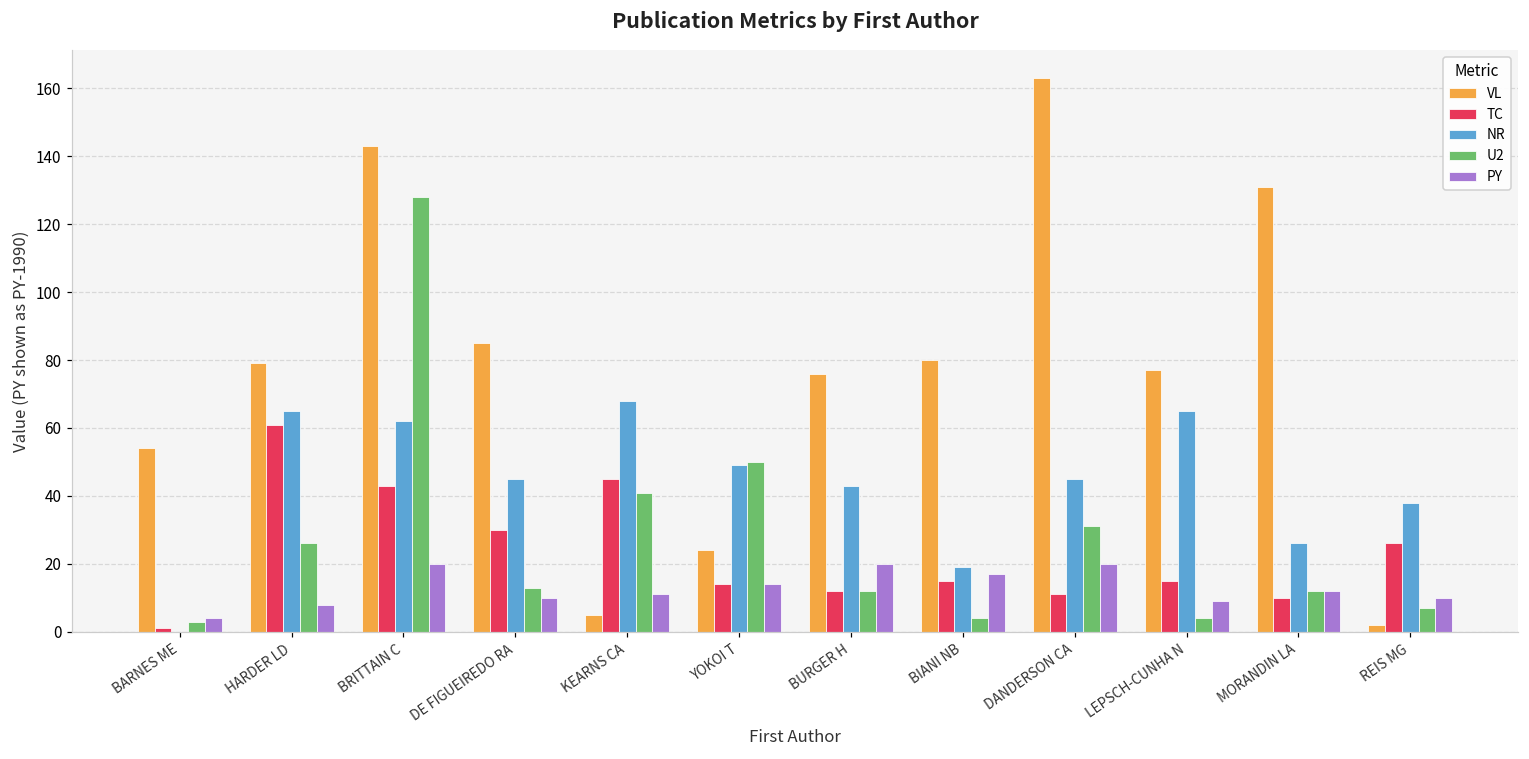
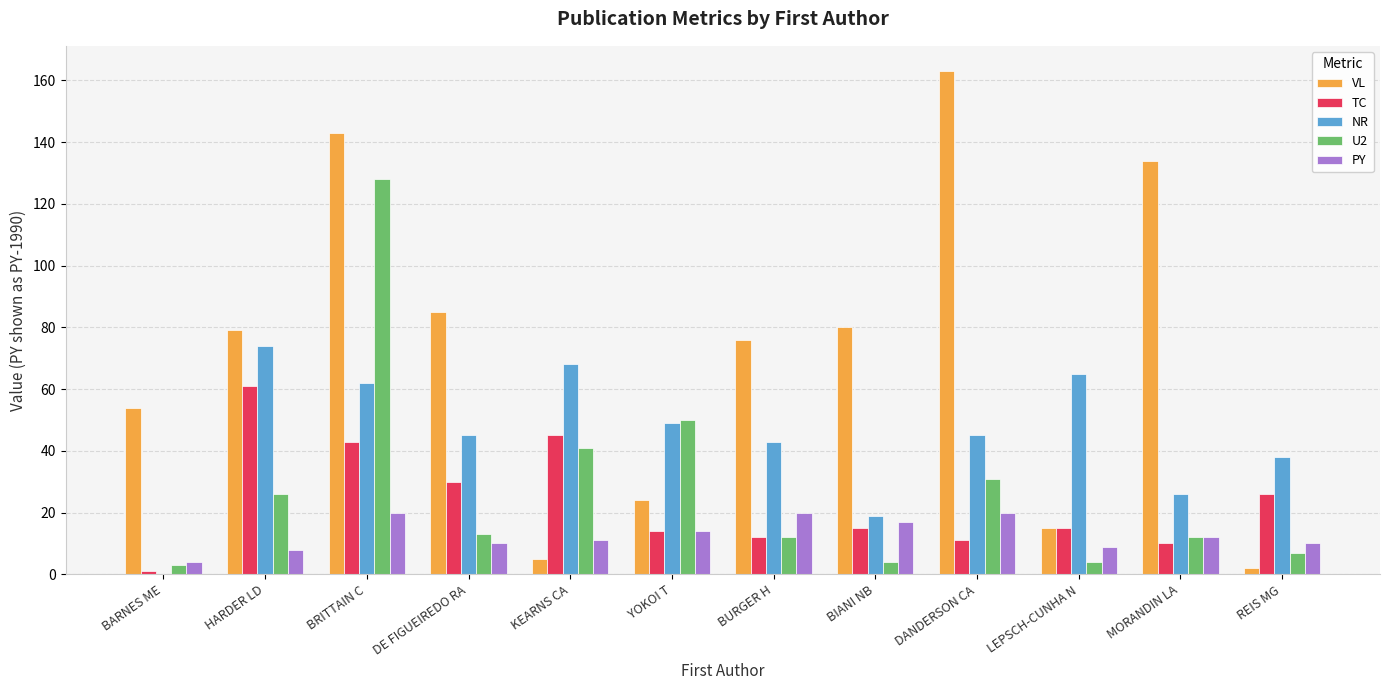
NR, HARDER LD: 65 -> 74
VL, LEPSCH-CUNHA N: 77 -> 15
VL, MORANDIN LA: 131 -> 134
